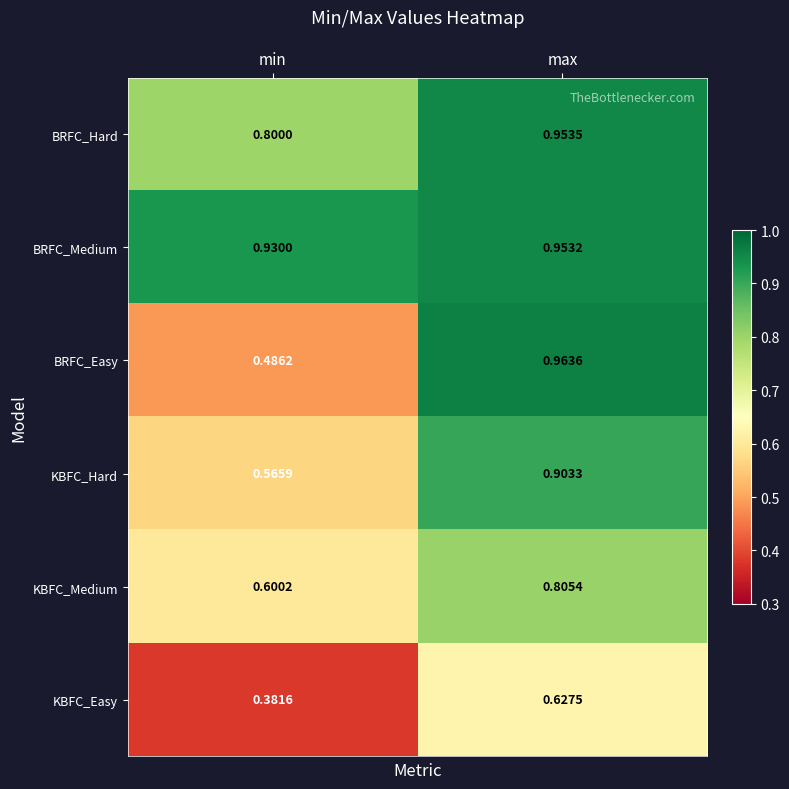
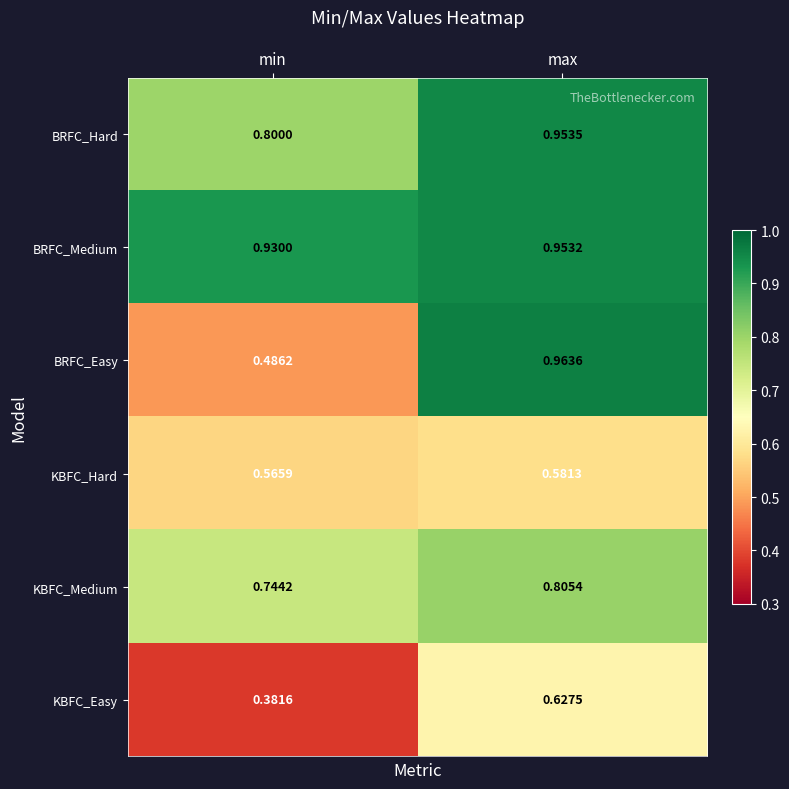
KBFC_Hard, max: 0.9033 -> 0.5813
KBFC_Medium, min: 0.6002 -> 0.7442
